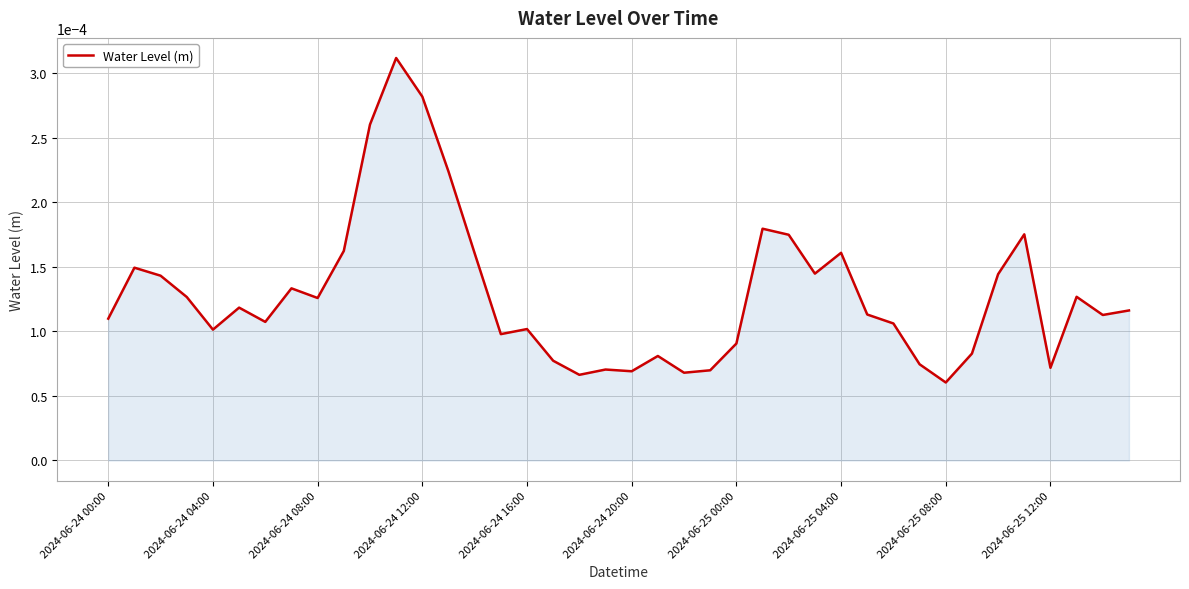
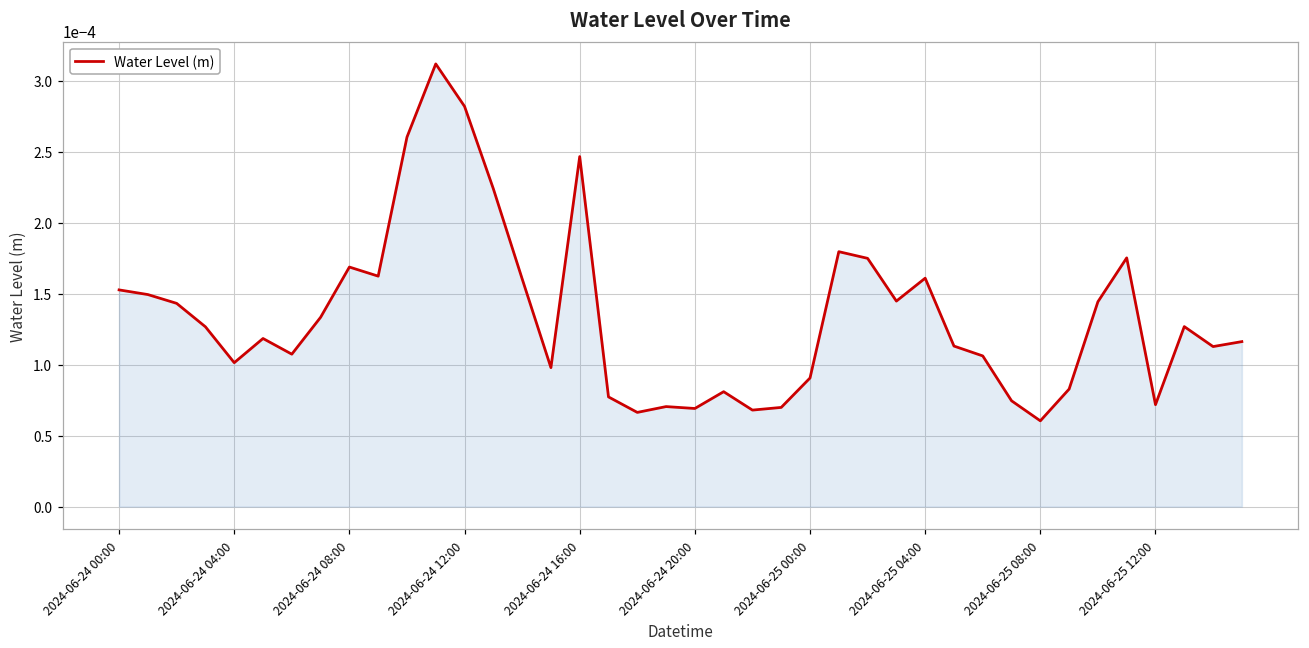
2024-06-24 00:00: 0.000110 -> 0.000153
2024-06-24 08:00: 0.000126 -> 0.000169
2024-06-24 16:00: 0.000102 -> 0.000247
